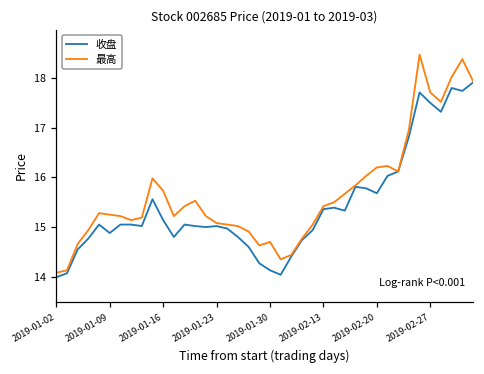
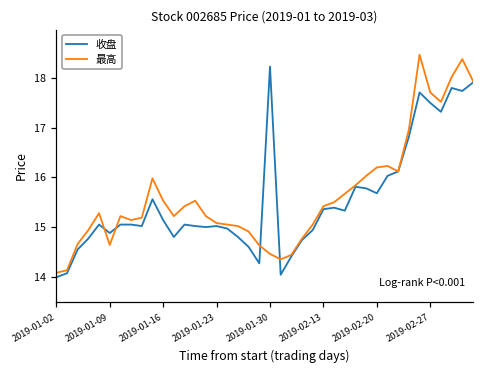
最高, 2019-01-09: 15.3 -> 14.6
最高, 2019-01-16: 15.7 -> 15.5
收盘, 2019-01-30: 14.1 -> 18.2
最高, 2019-01-30: 14.7 -> 14.5
